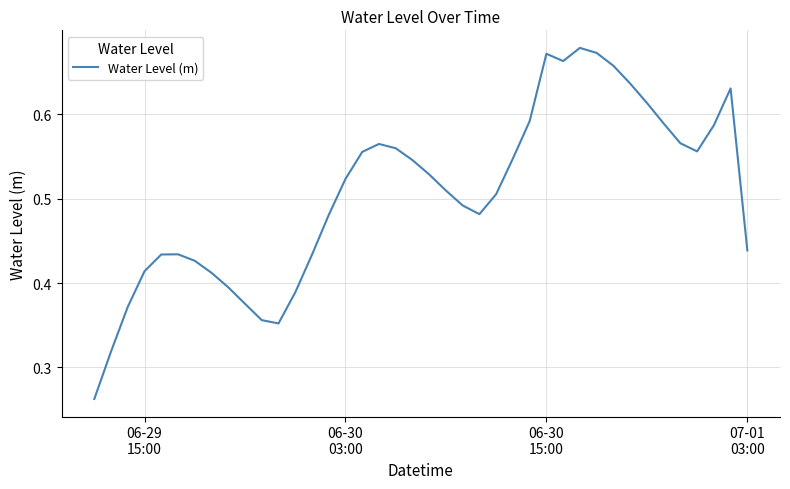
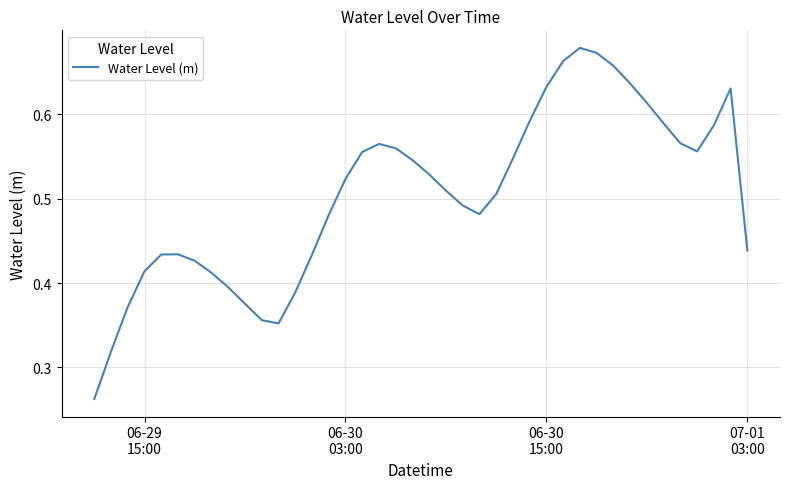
06-30 15:00: 0.67 -> 0.63
